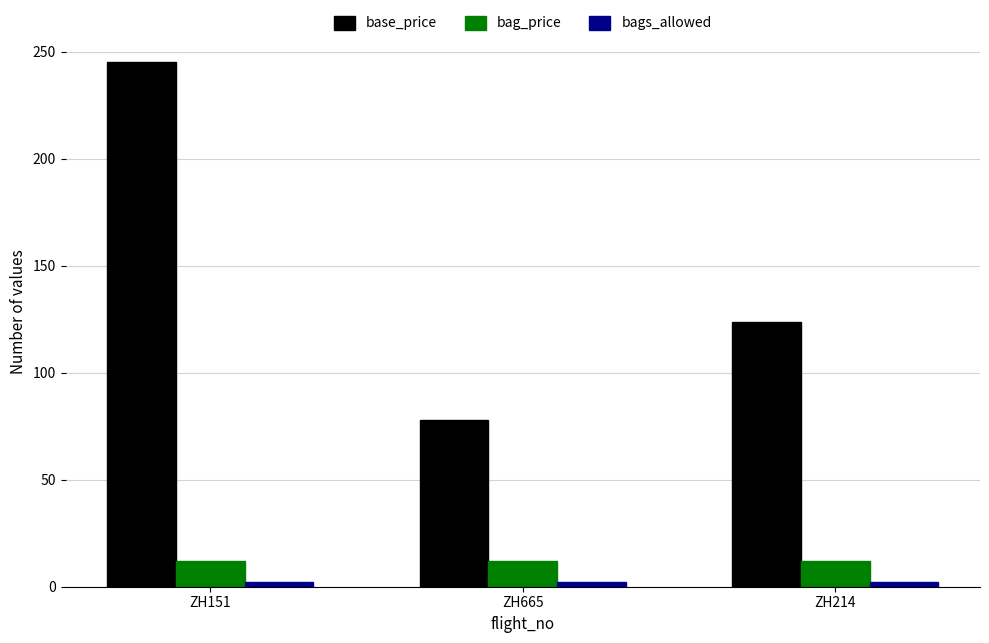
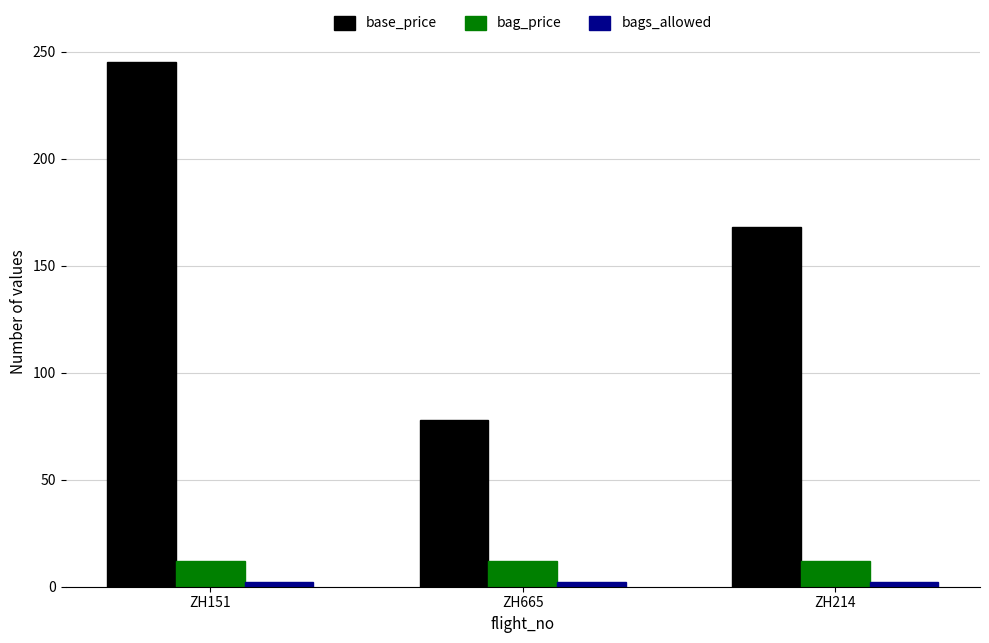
base_price, ZH214: 124 -> 168
